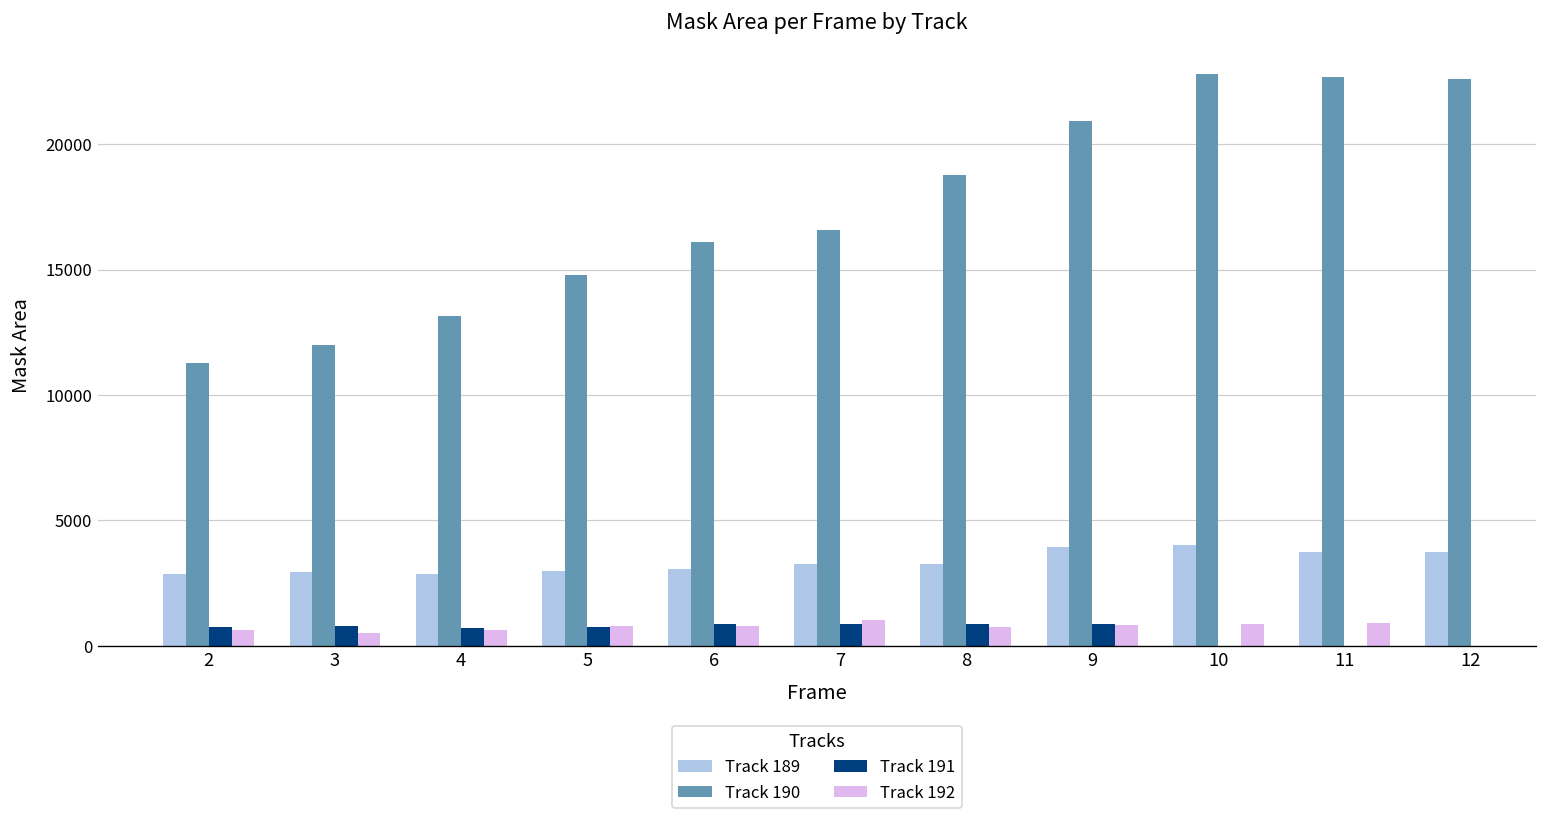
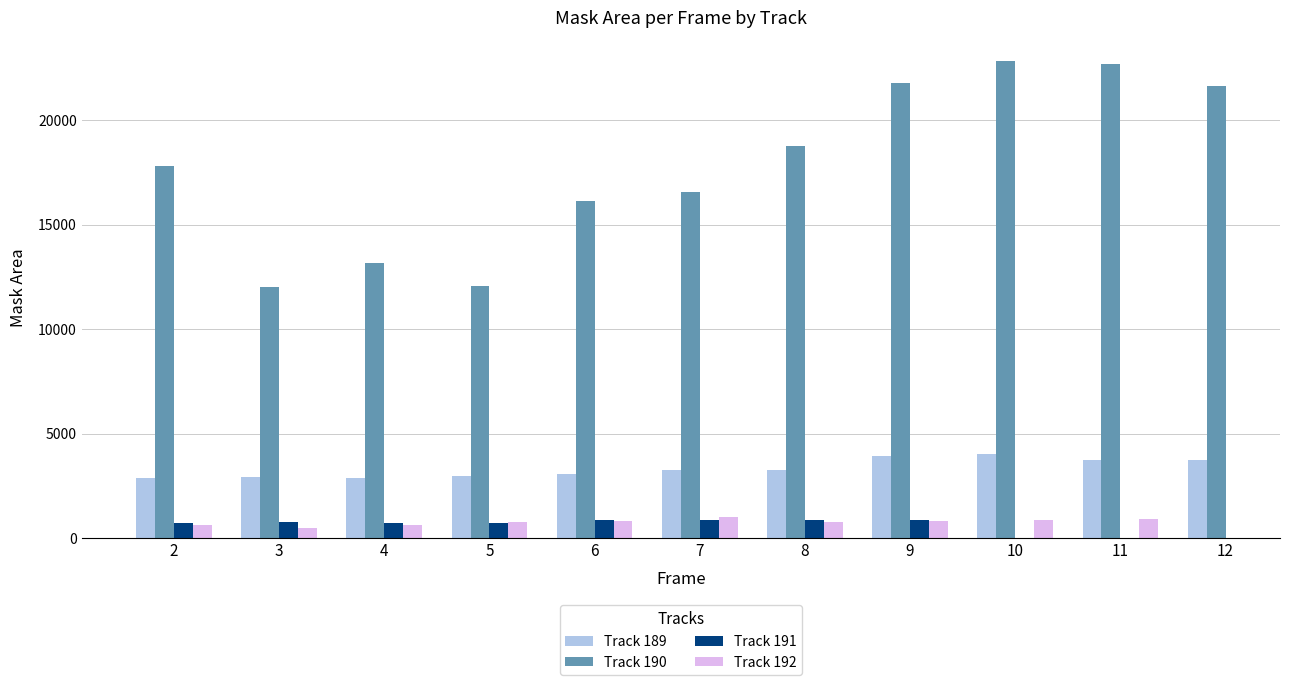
Track 190, 2: 11300 -> 17800
Track 190, 5: 14800 -> 12100
Track 190, 9: 20900 -> 21800
Track 190, 12: 22600 -> 21600
